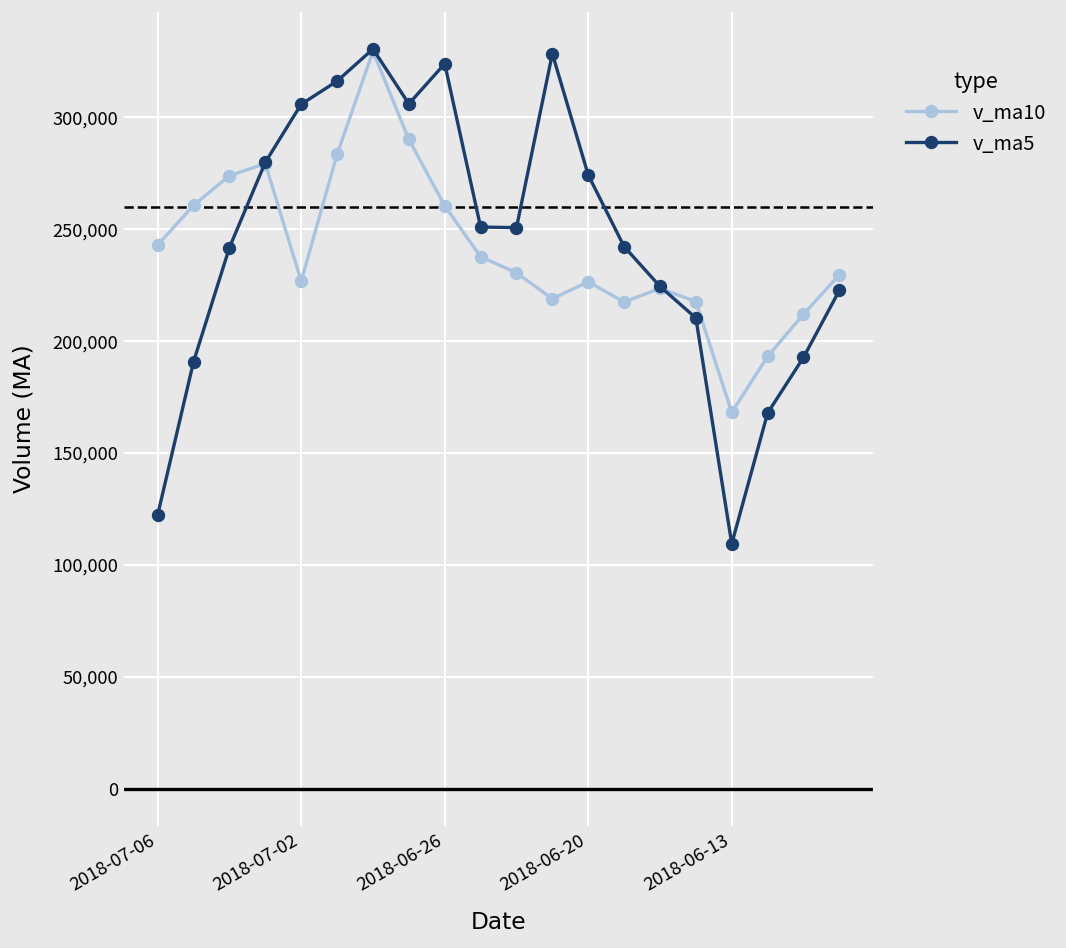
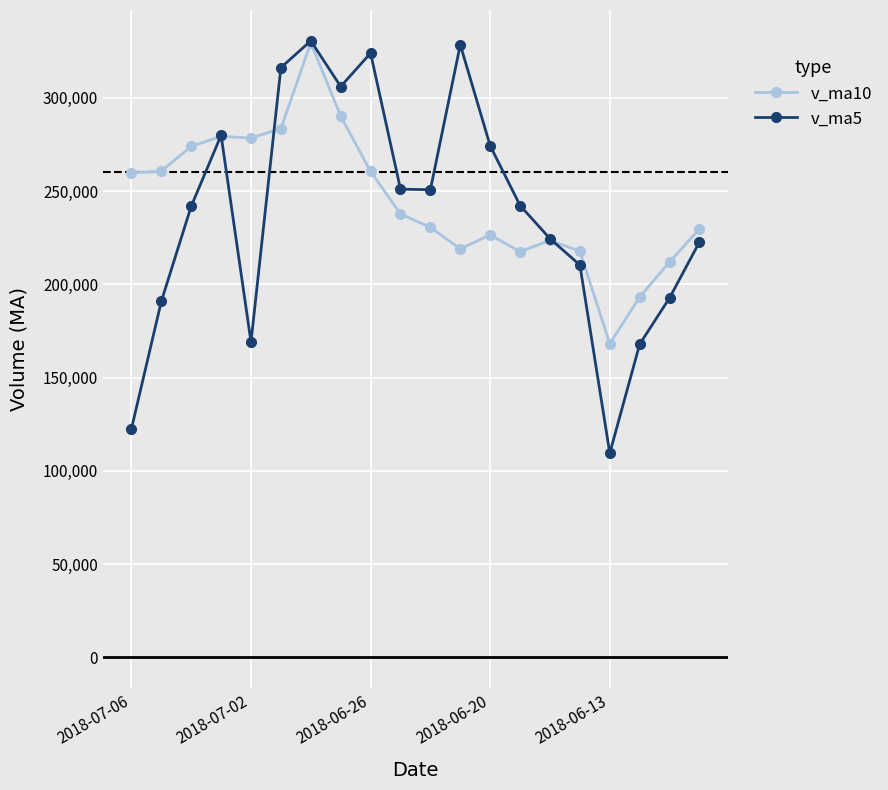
v_ma10, 2018-07-06: 243,000 -> 260,000
v_ma10, 2018-07-02: 227,000 -> 278,000
v_ma5, 2018-07-02: 306,000 -> 169,000
